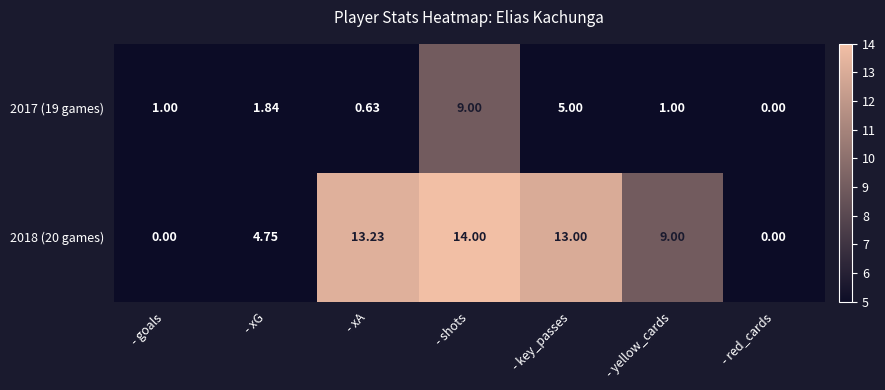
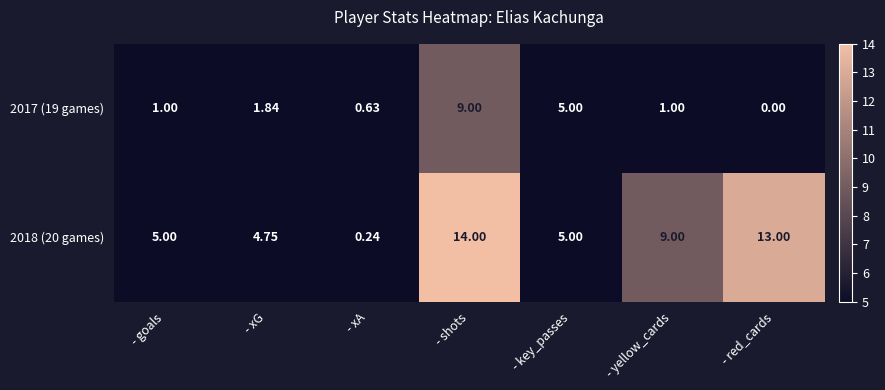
2018 (20 games), - goals: 0.00 -> 5.00
2018 (20 games), - xA: 13.23 -> 0.24
2018 (20 games), - key_passes: 13.00 -> 5.00
2018 (20 games), - red_cards: 0.00 -> 13.00
